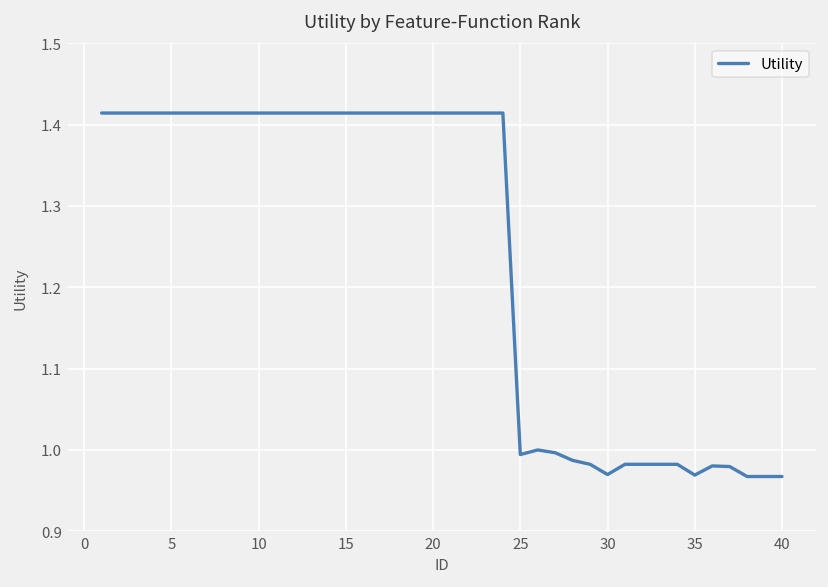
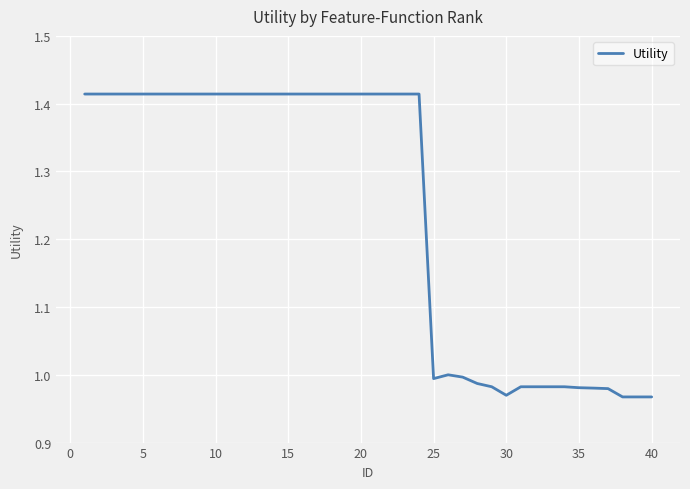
35: 0.97 -> 0.98
